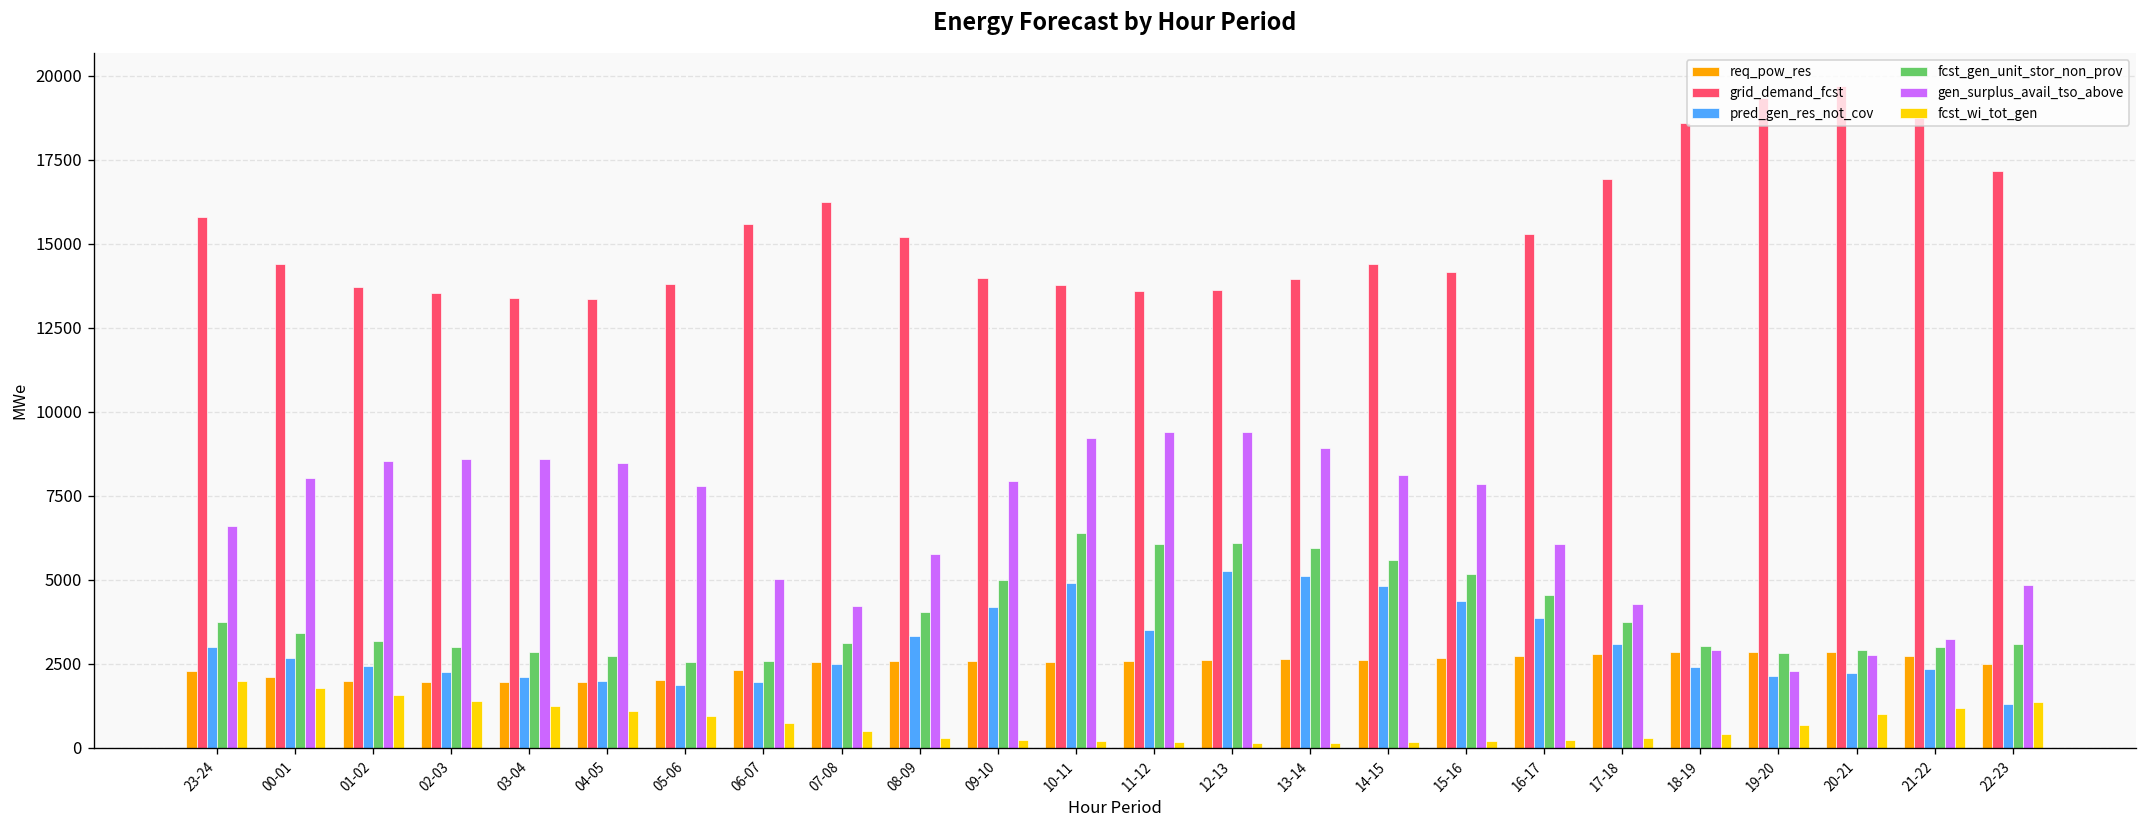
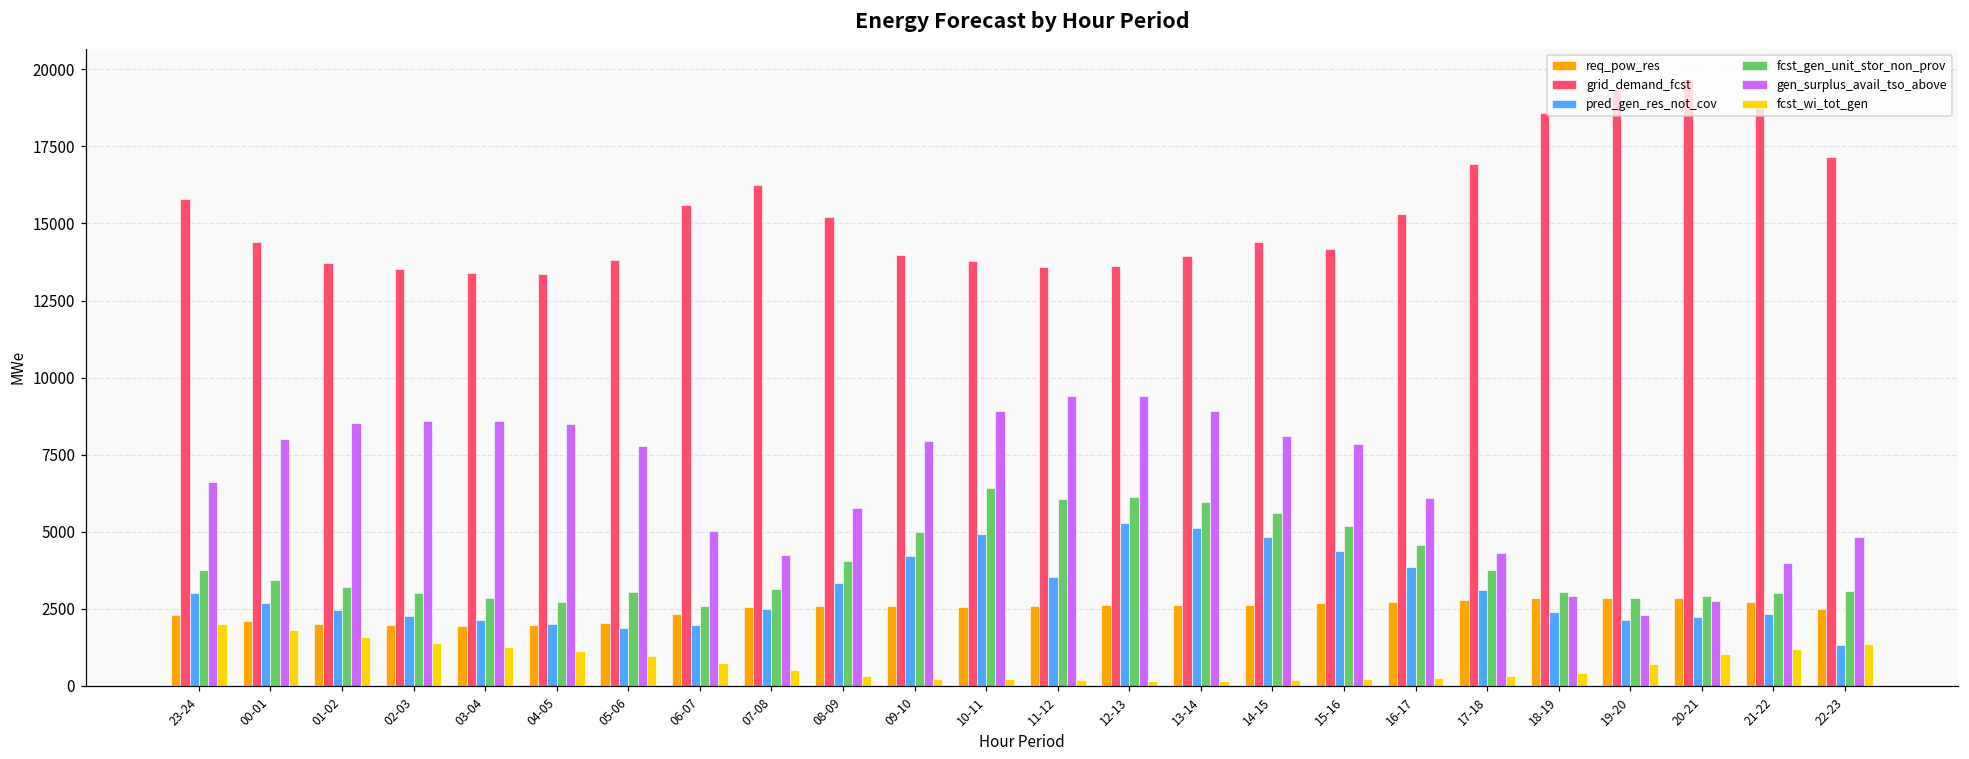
fcst_gen_unit_stor_non_prov, 05-06: 2600 -> 3000
gen_surplus_avail_tso_above, 10-11: 9200 -> 8900
gen_surplus_avail_tso_above, 21-22: 3300 -> 4000
